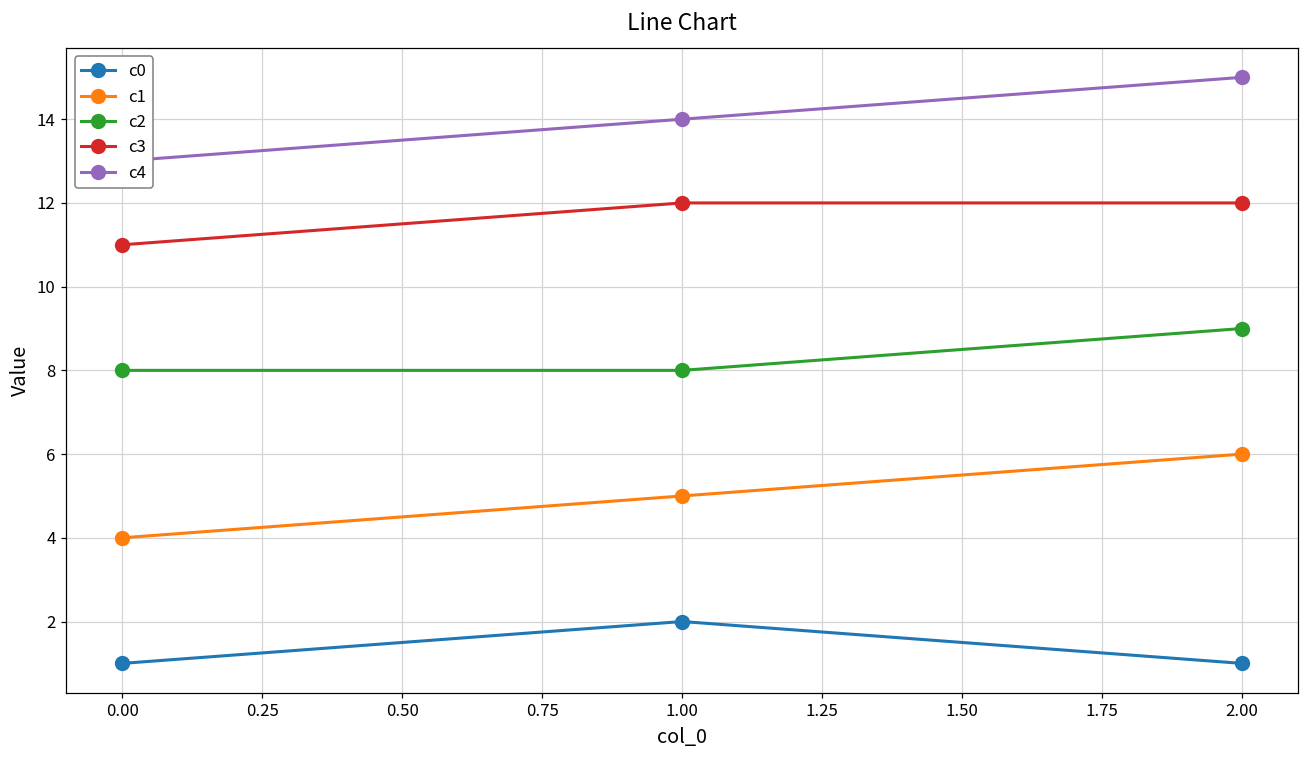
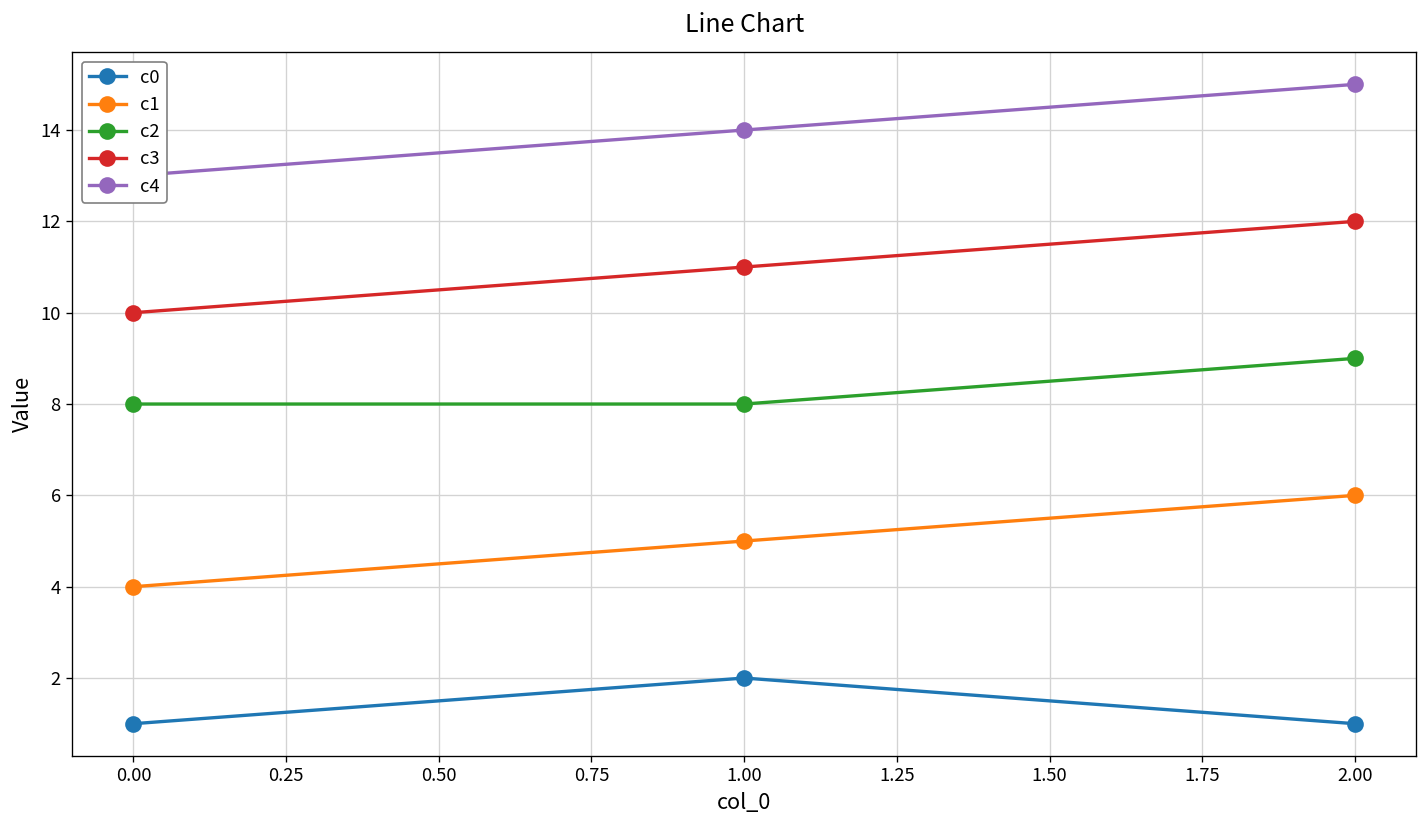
c3, 0.00: 11 -> 10
c3, 1.00: 12 -> 11
